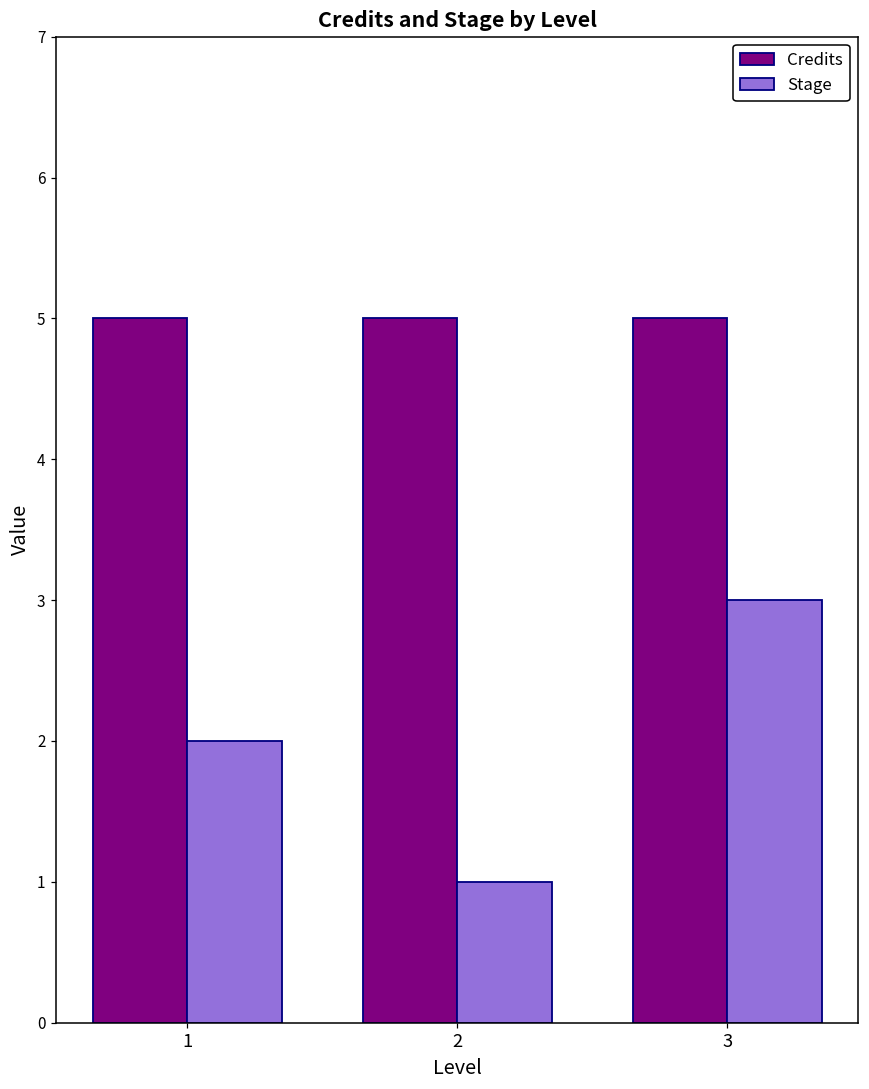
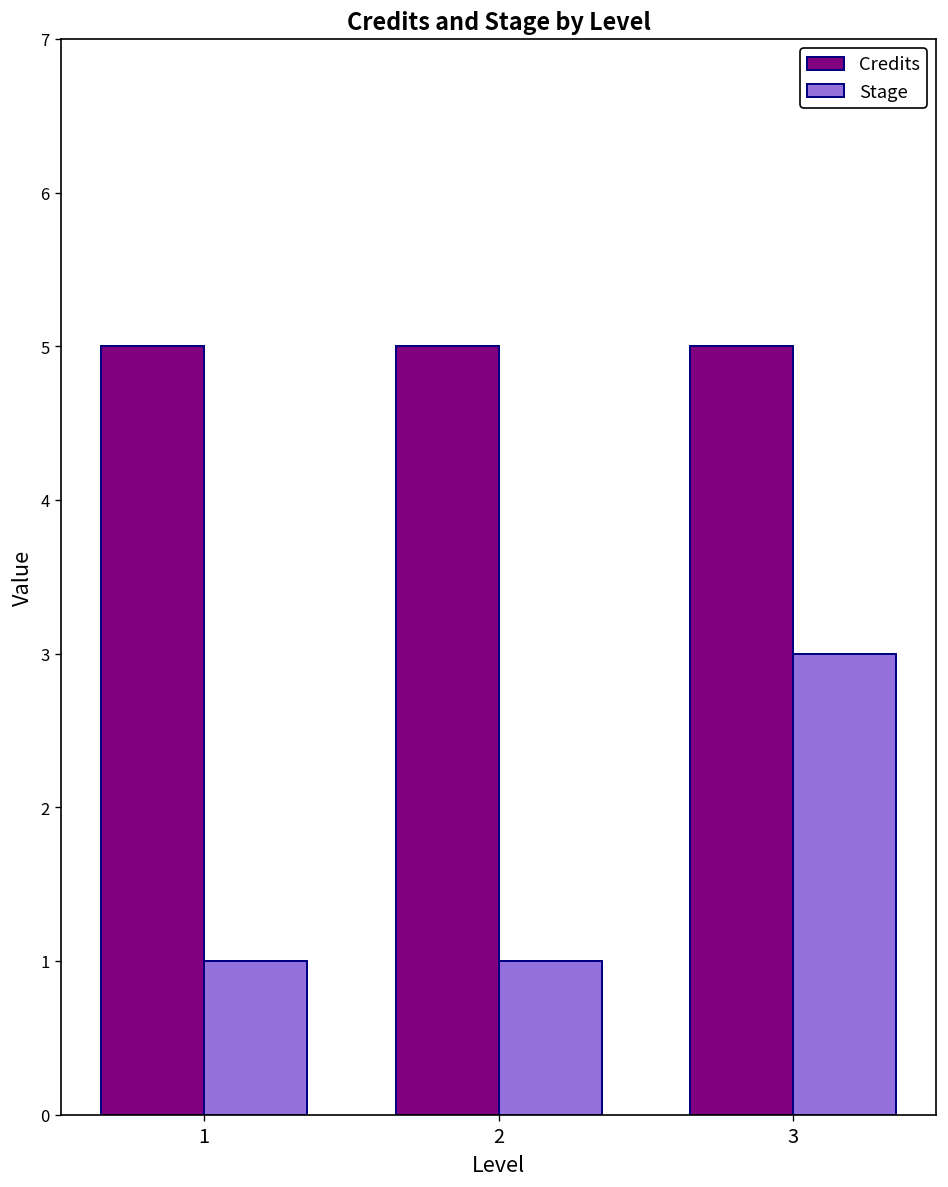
Stage, 1: 2 -> 1
